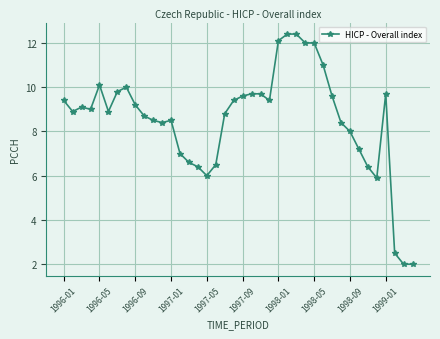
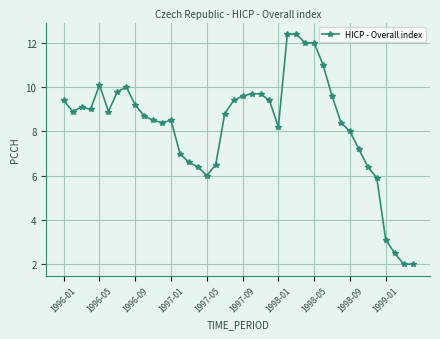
1998-01: 12.1 -> 8.2
1999-01: 9.7 -> 3.1
